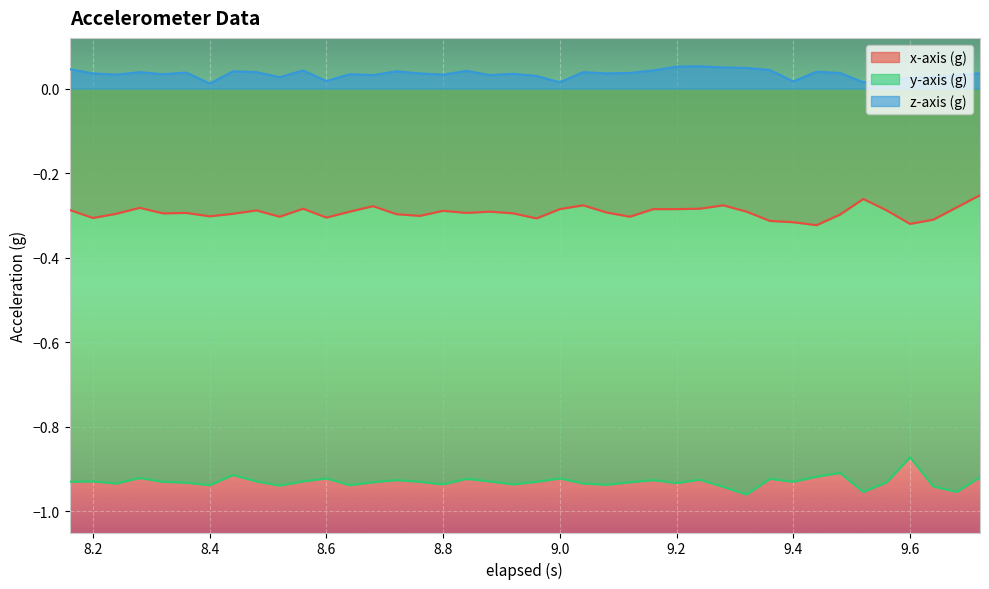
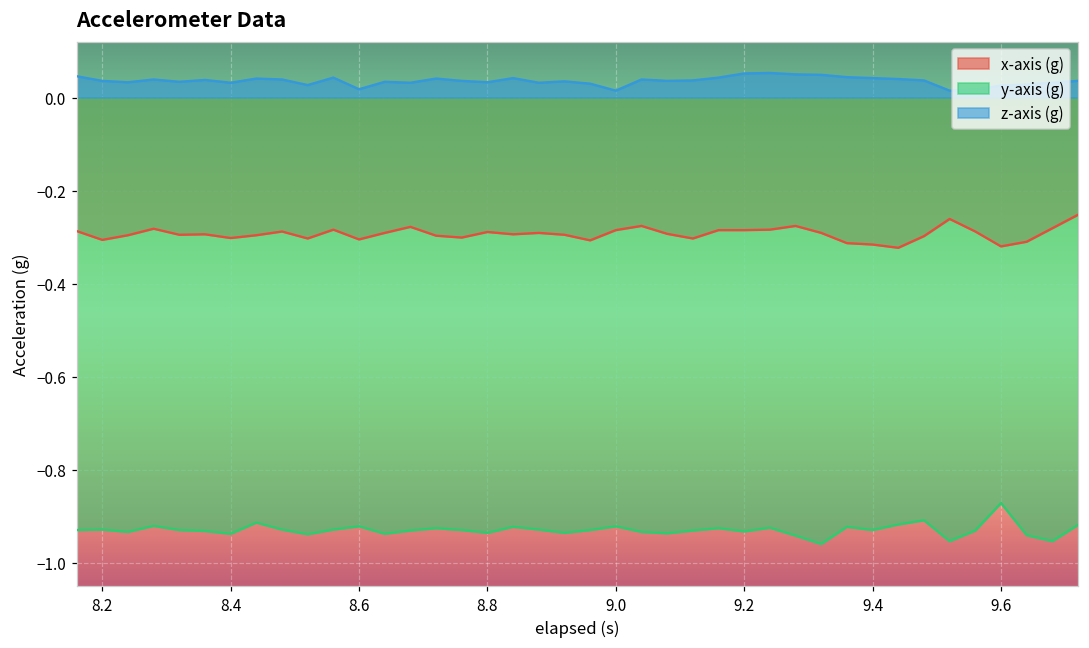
z-axis (g), 8.4: 0.01 -> 0.03
z-axis (g), 9.4: 0.02 -> 0.04
